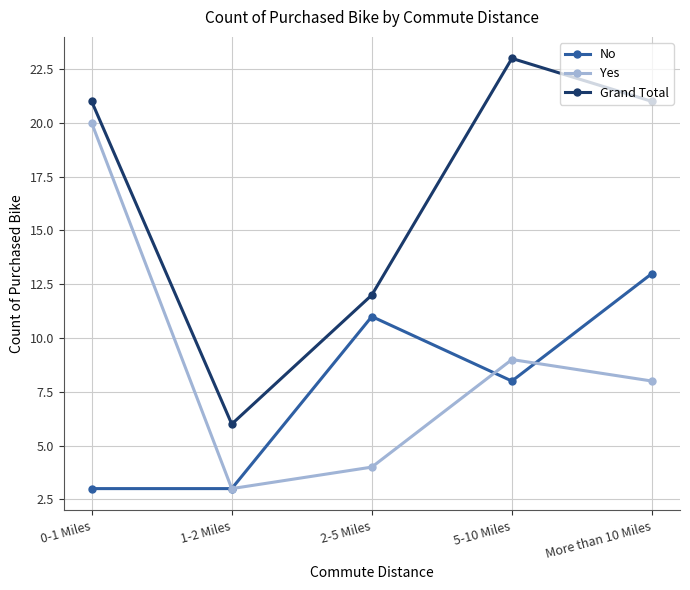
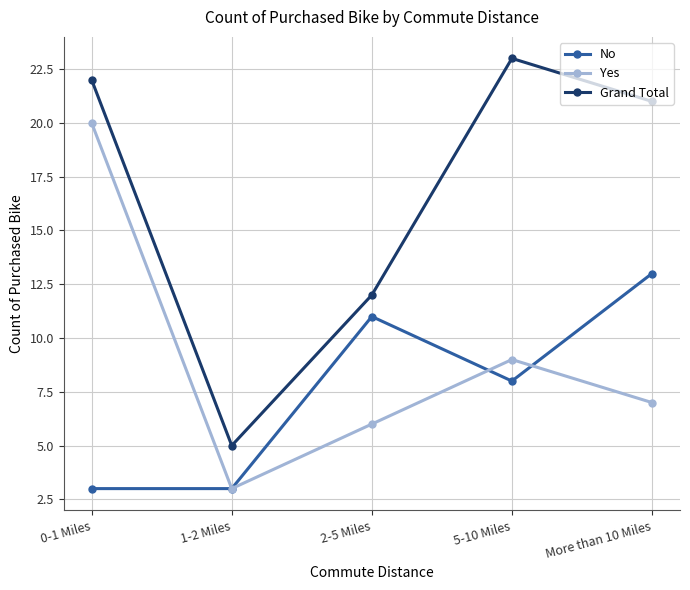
Grand Total, 0-1 Miles: 21 -> 22
Grand Total, 1-2 Miles: 6 -> 5
Yes, 2-5 Miles: 4 -> 6
Yes, More than 10 Miles: 8 -> 7
